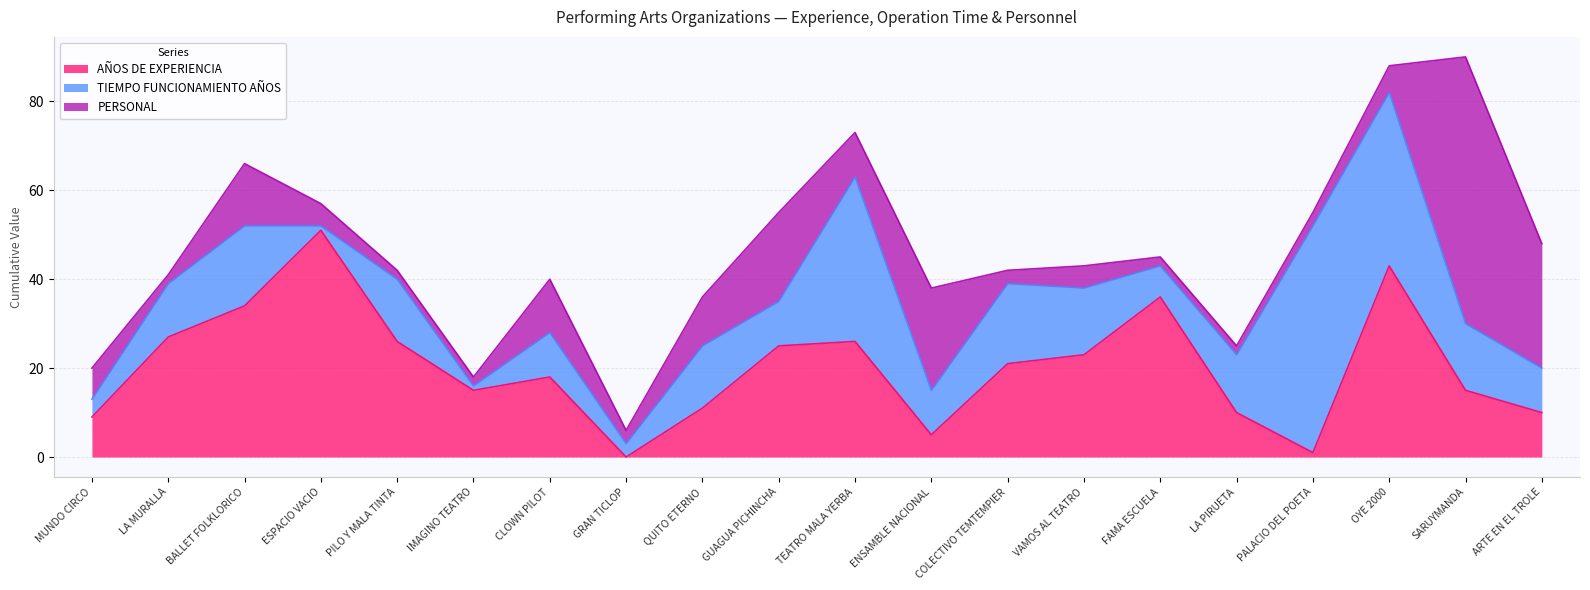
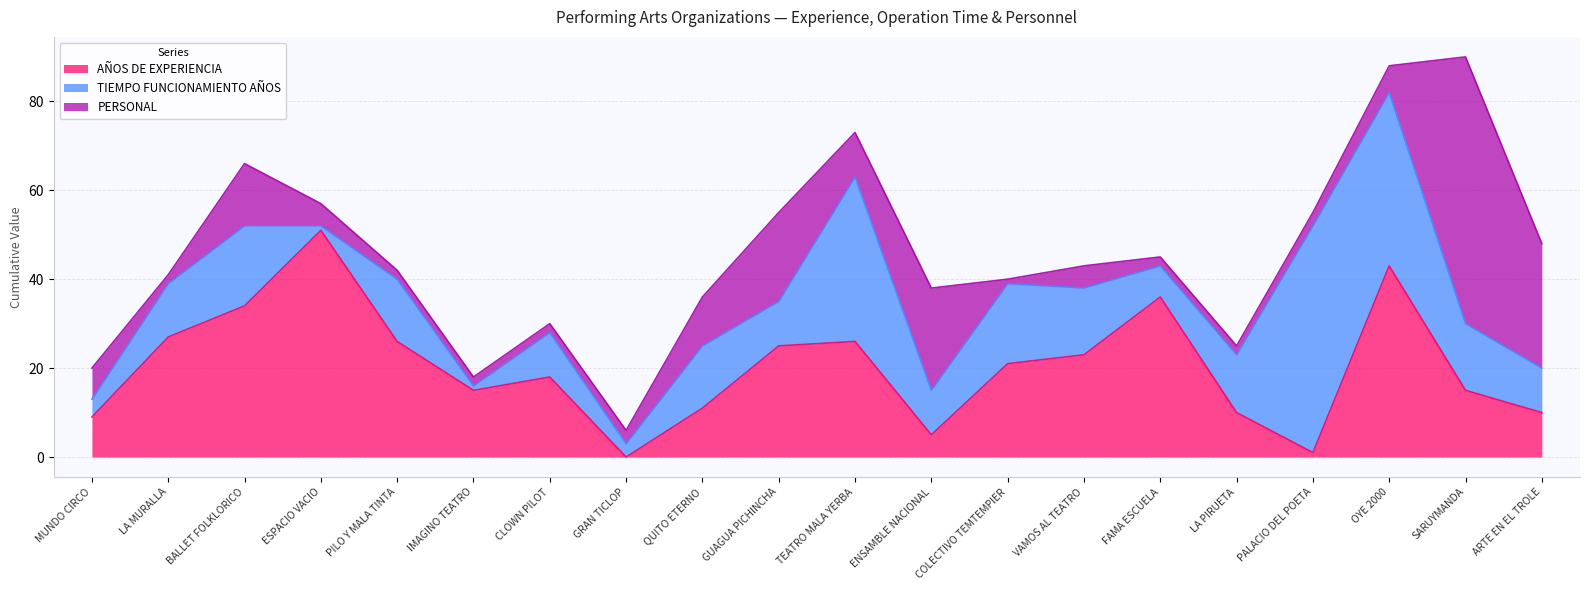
PERSONAL, CLOWN PILOT: 12 -> 2
PERSONAL, COLECTIVO TEMTEMPIER: 3 -> 1
